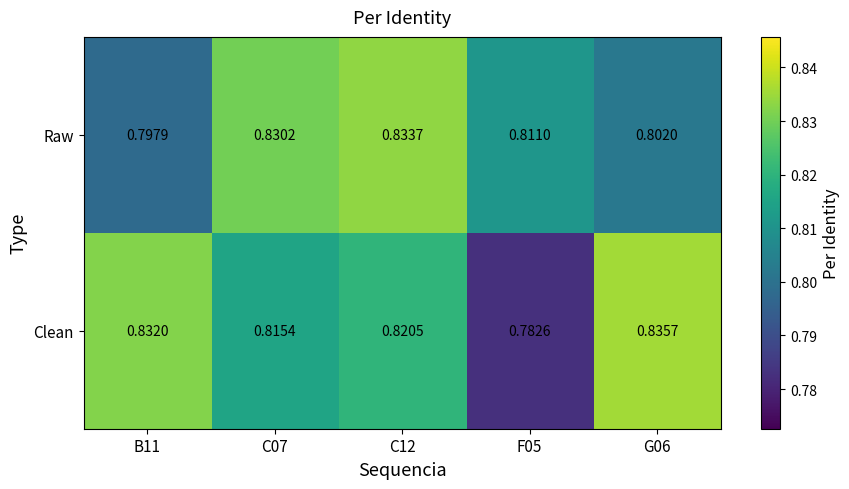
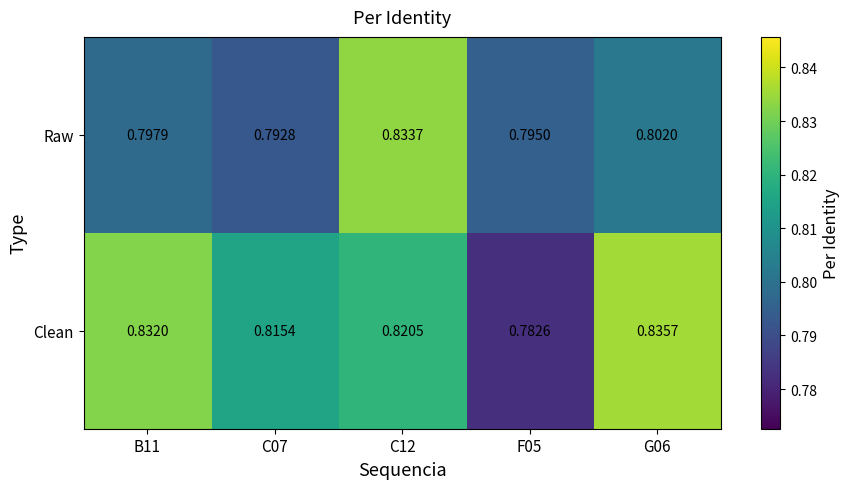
Raw, C07: 0.8302 -> 0.7928
Raw, F05: 0.8110 -> 0.7950
